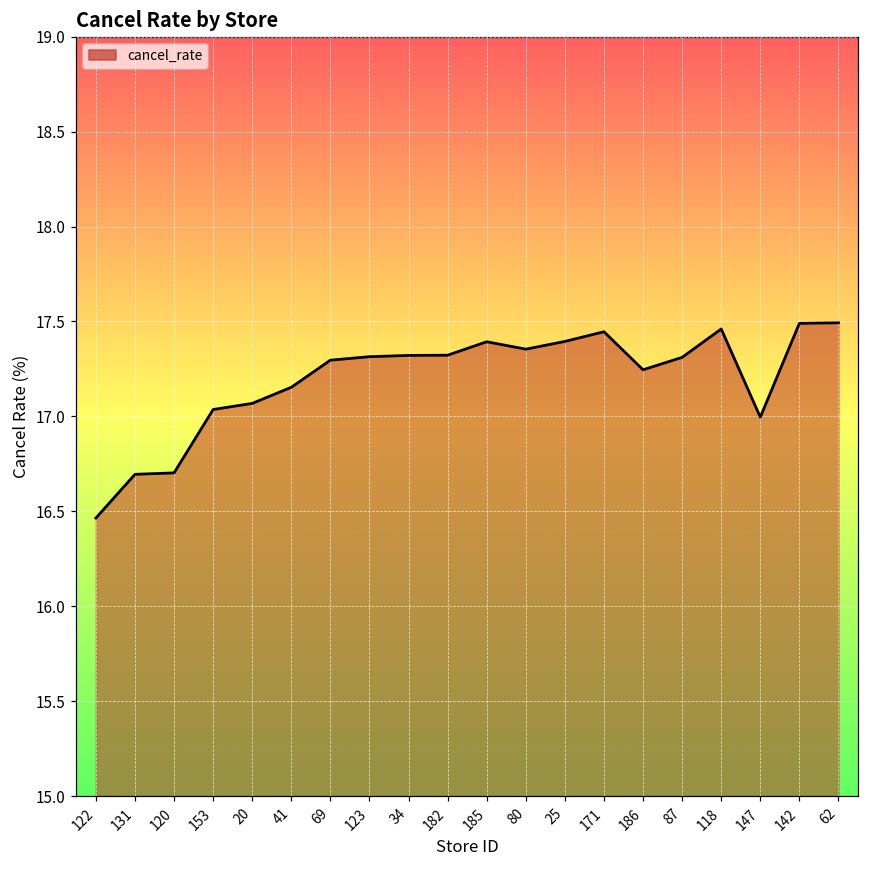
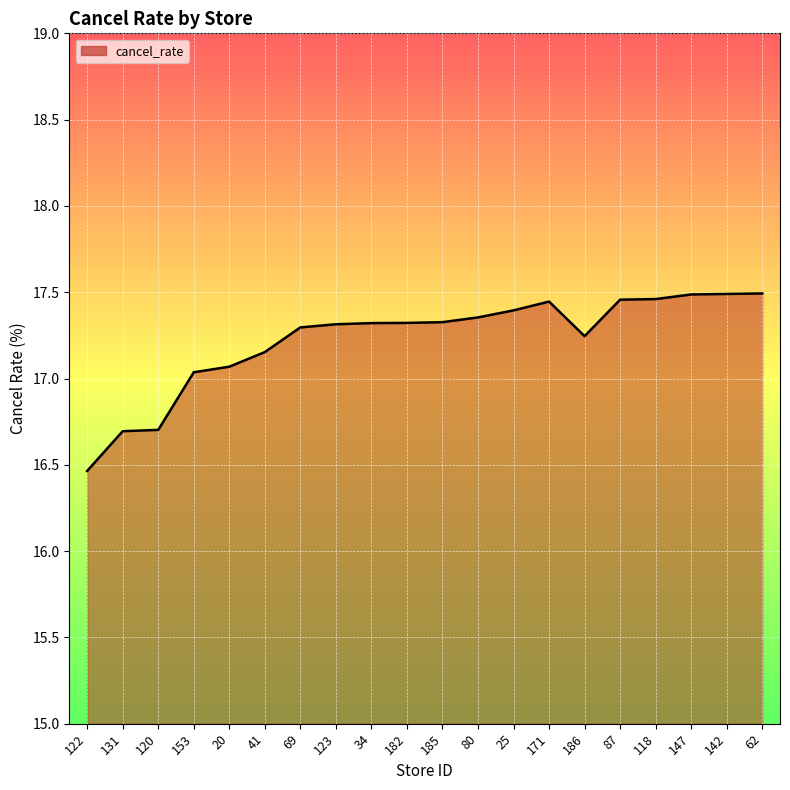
185: 17.39 -> 17.33
87: 17.31 -> 17.46
147: 17.00 -> 17.49
